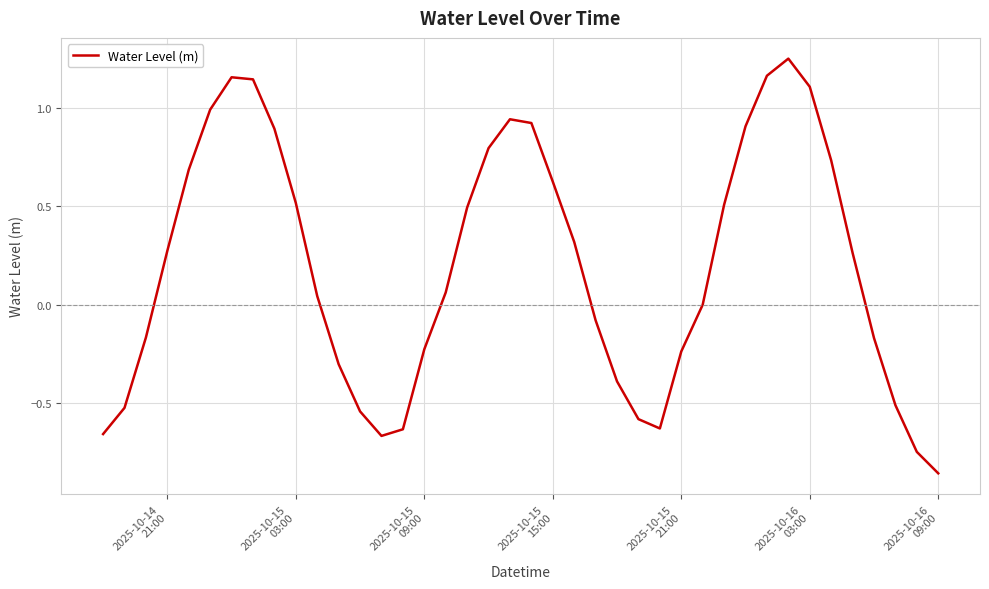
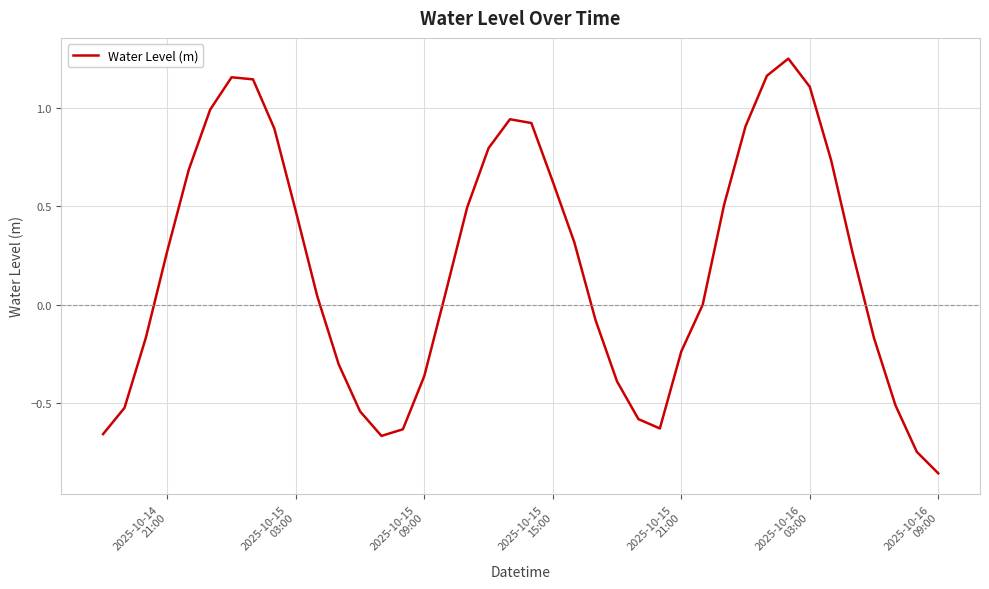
2025-10-15 03:00: 0.52 -> 0.47
2025-10-15 09:00: -0.23 -> -0.36
